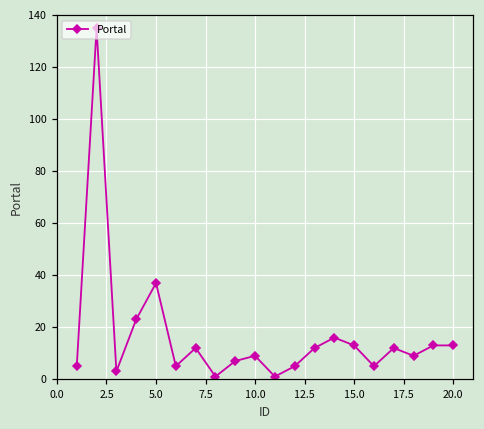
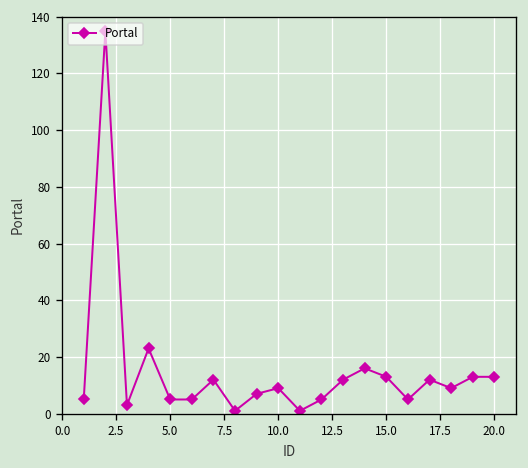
5.0: 37 -> 5
